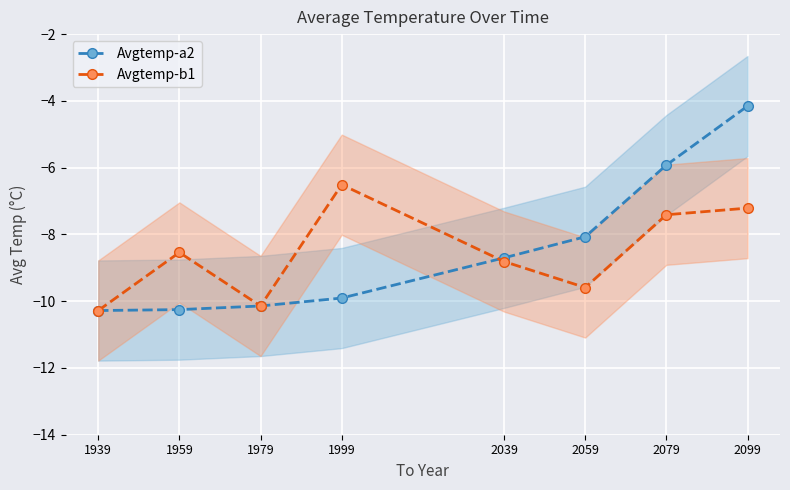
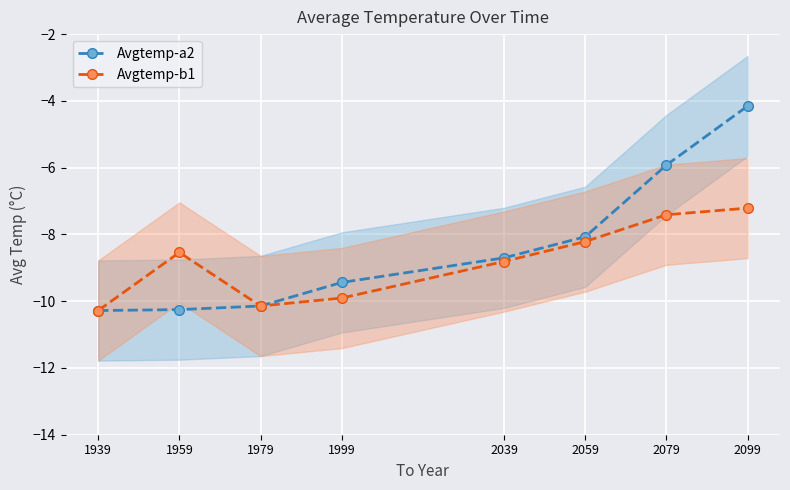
Avgtemp-a2, 1999: -9.9 -> -9.4
Avgtemp-b1, 1999: -6.5 -> -9.9
Avgtemp-b1, 2059: -9.6 -> -8.2
